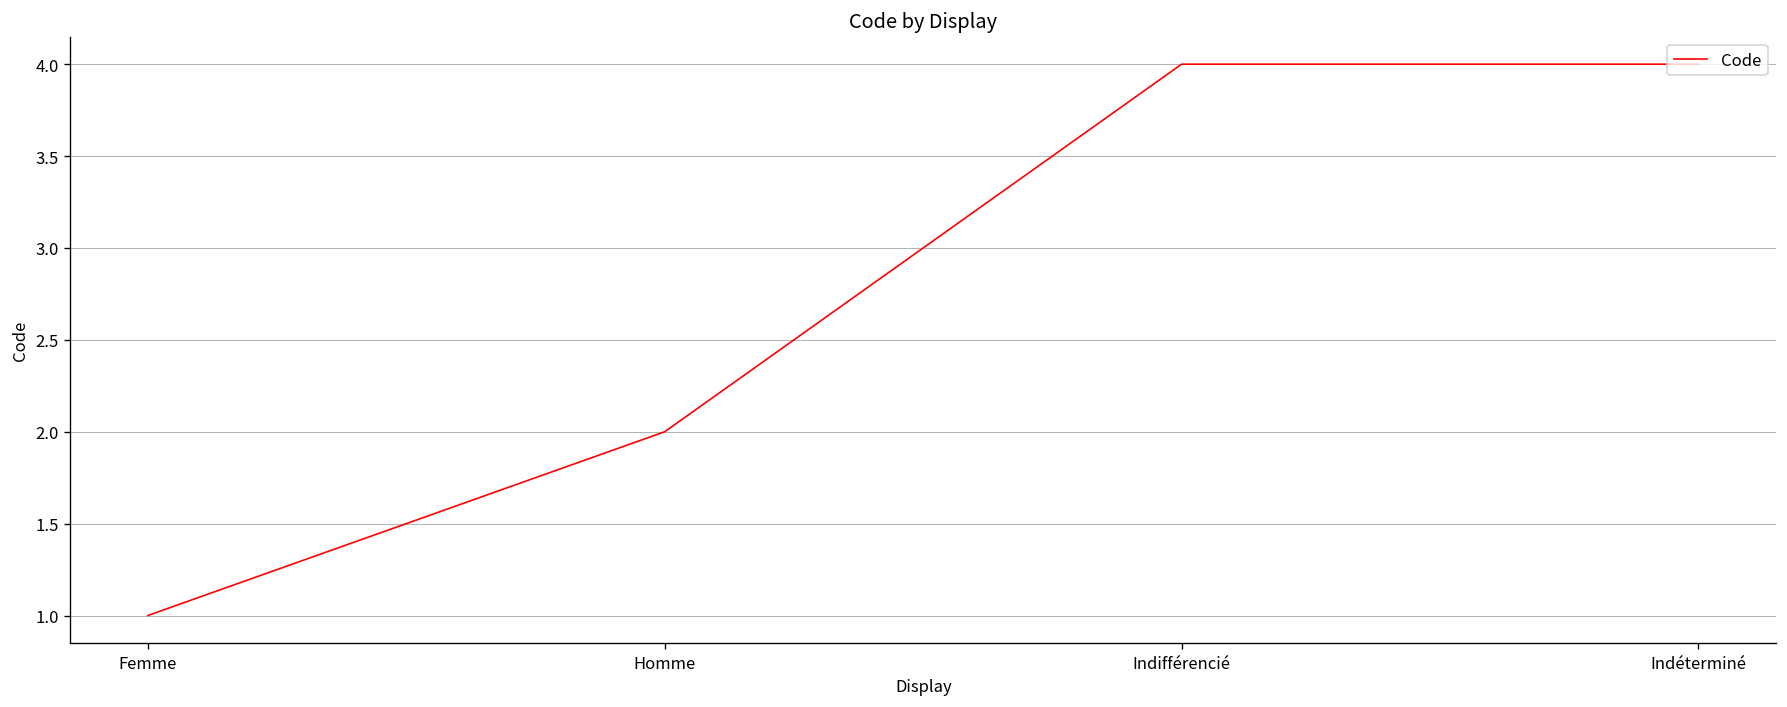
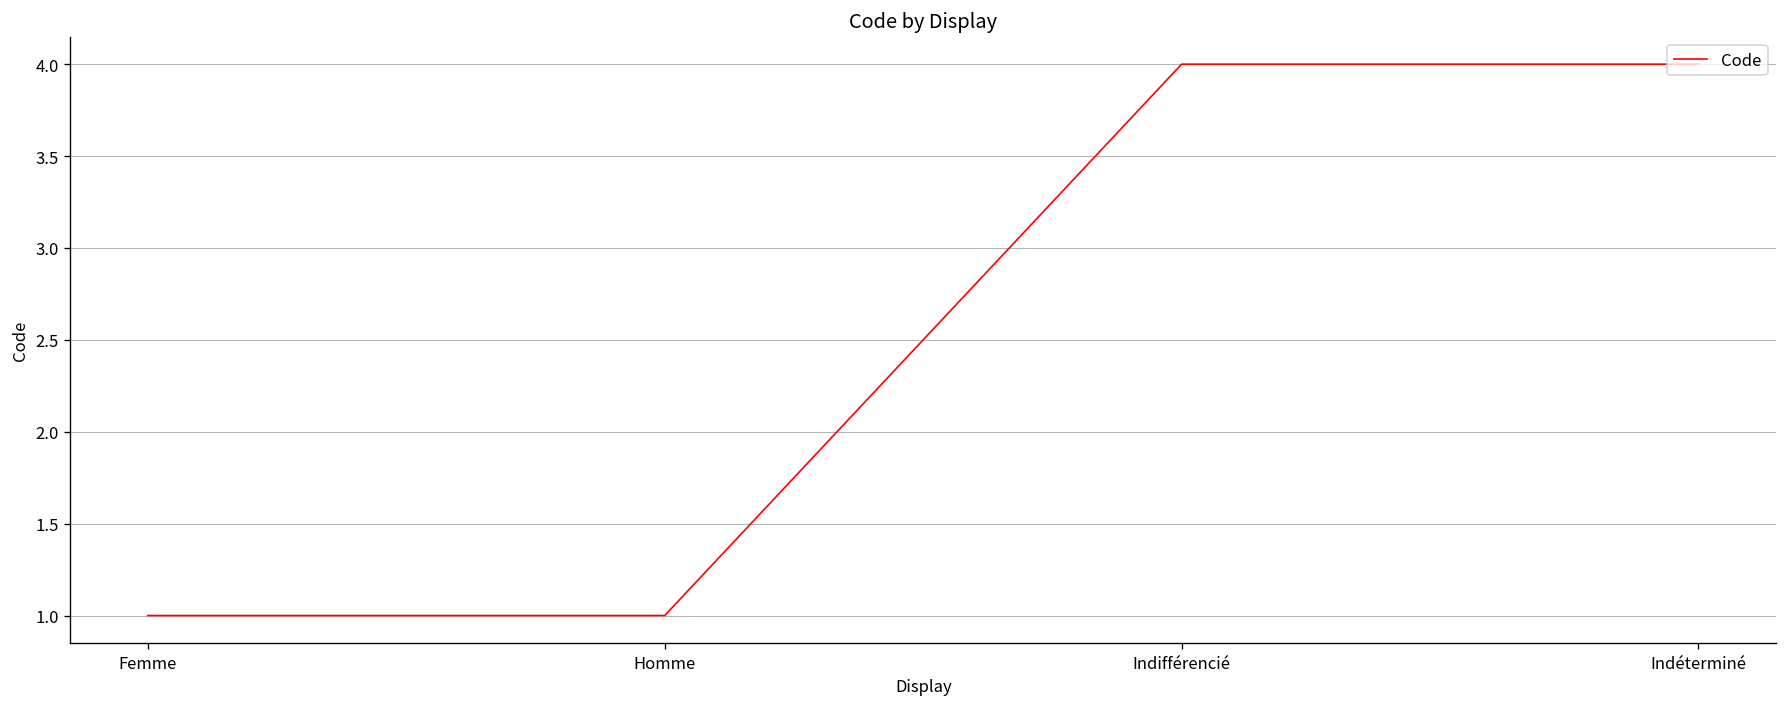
Homme: 2 -> 1
